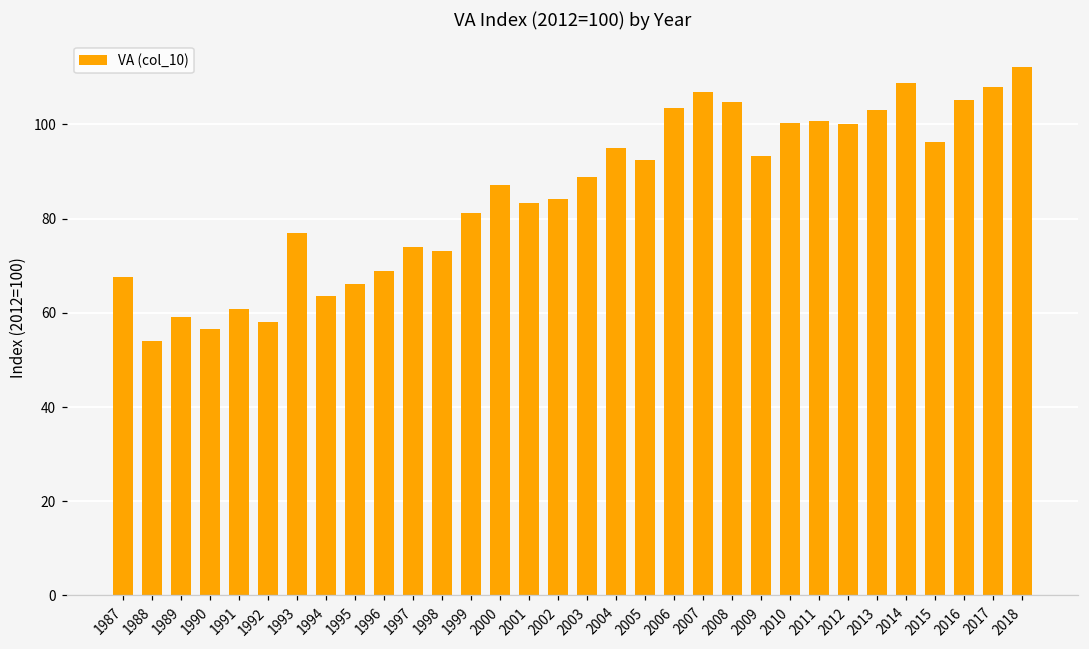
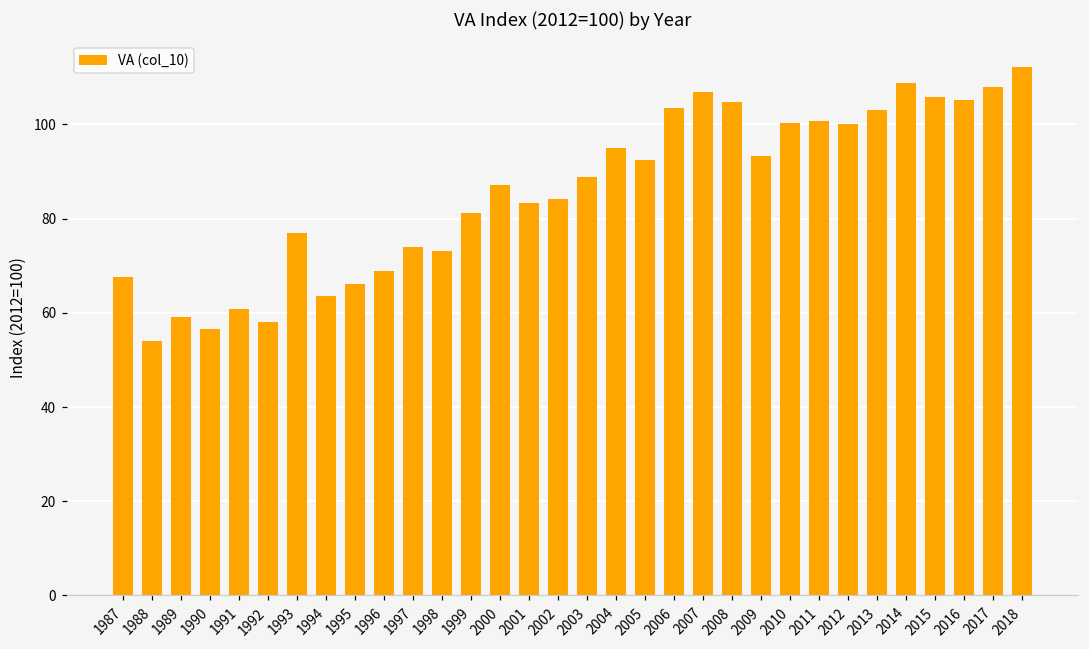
2015: 96 -> 106
